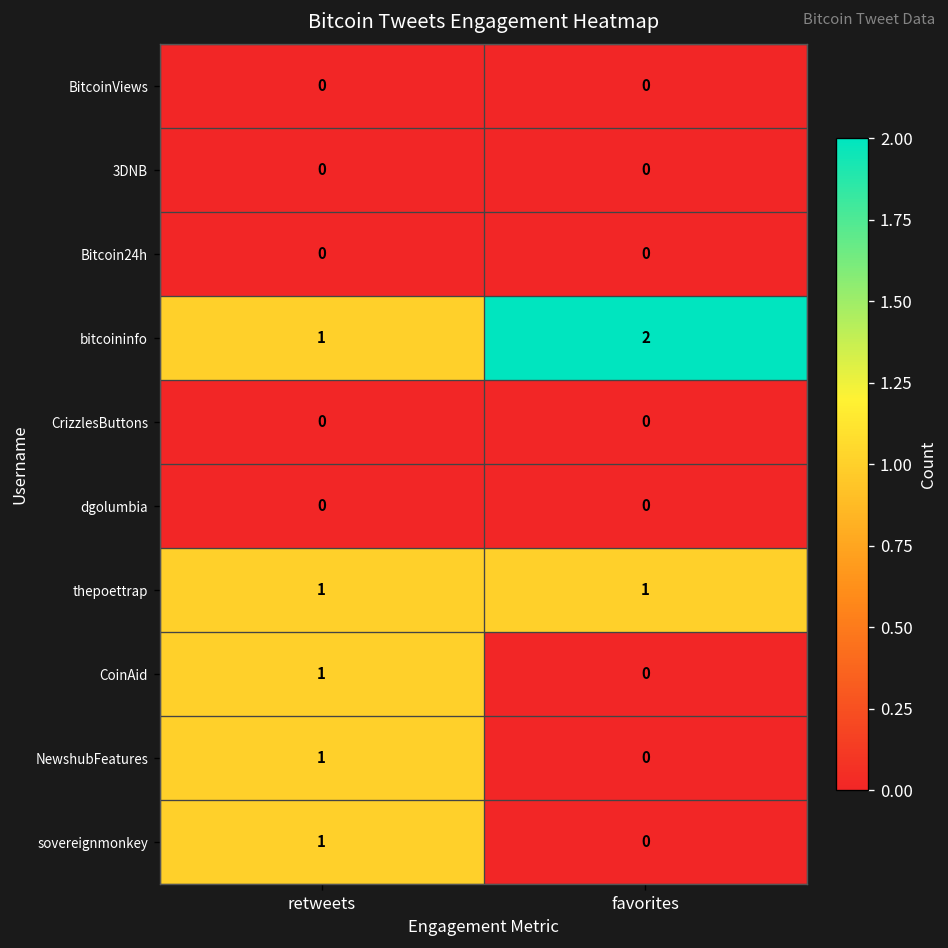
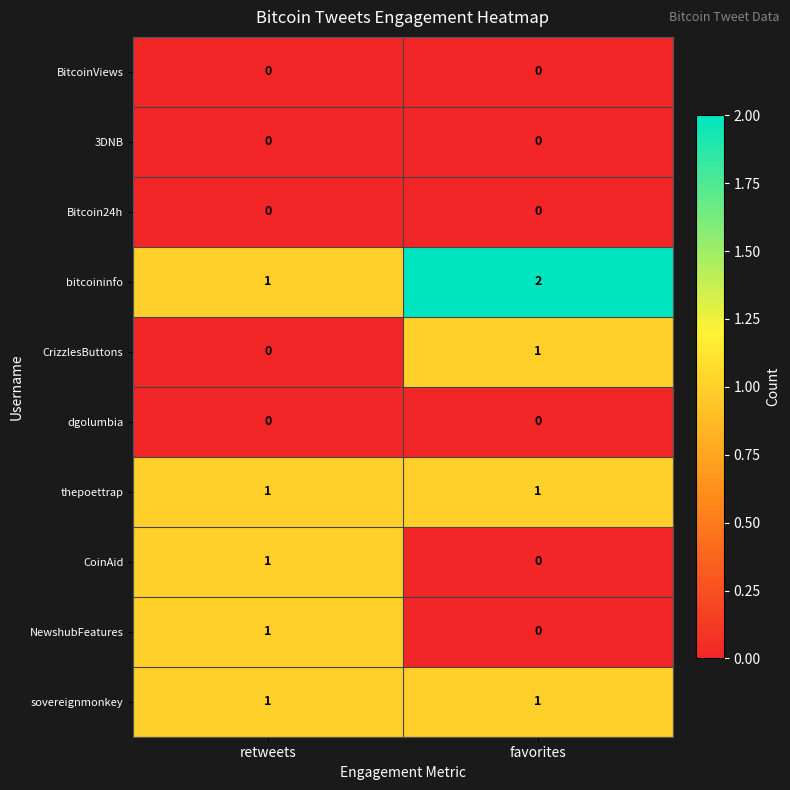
CrizzlesButtons, favorites: 0 -> 1
sovereignmonkey, favorites: 0 -> 1
